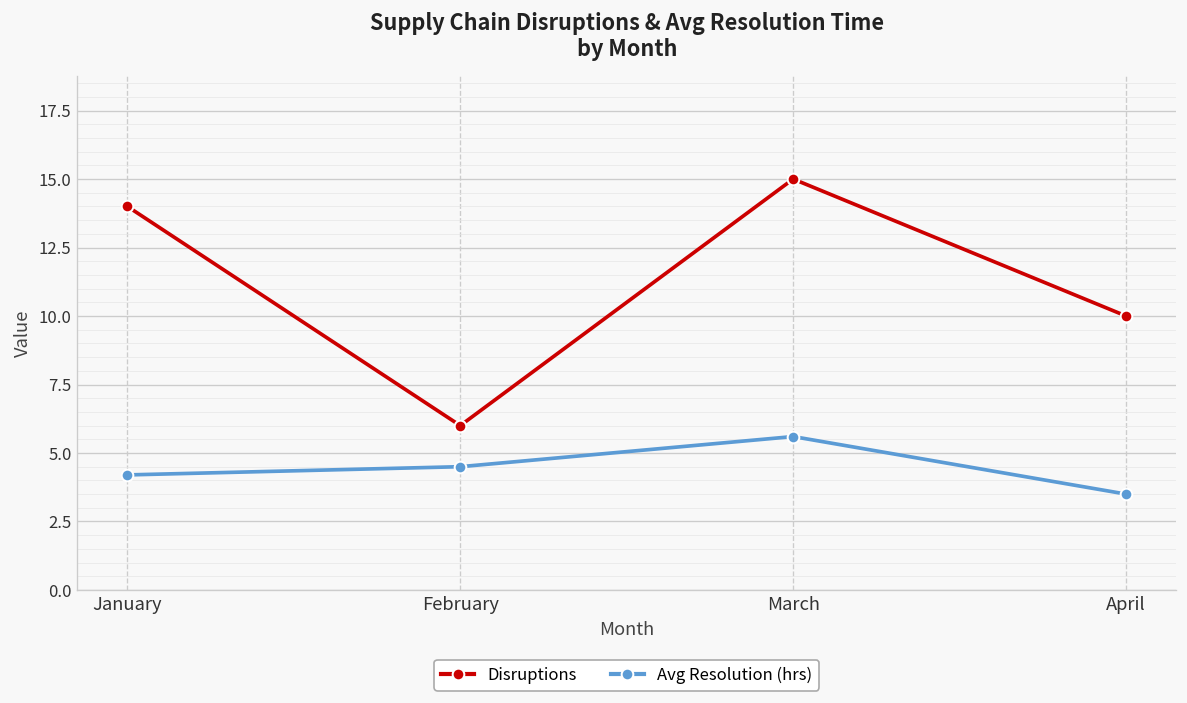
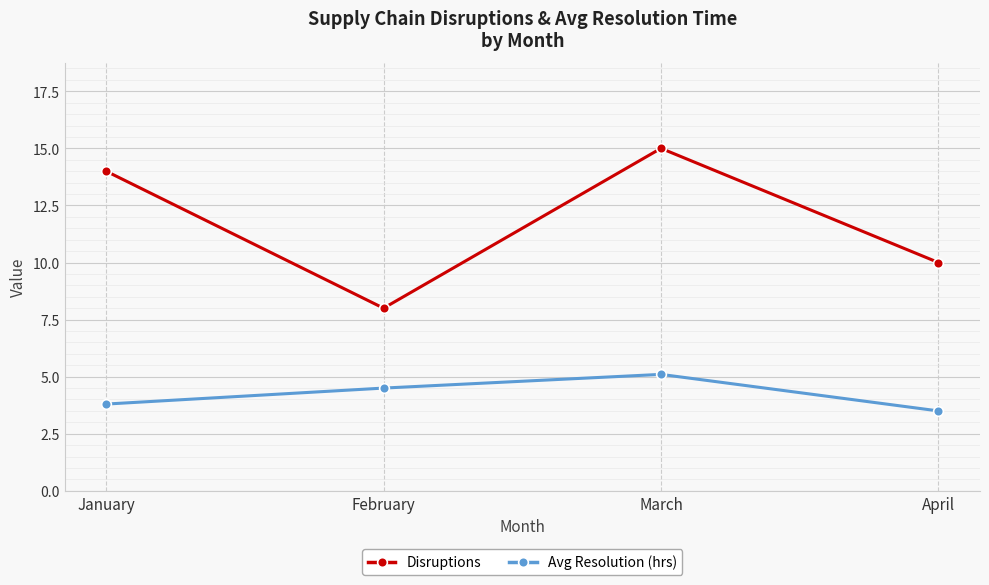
Avg Resolution (hrs), January: 4.2 -> 3.8
Disruptions, February: 6 -> 8
Avg Resolution (hrs), March: 5.6 -> 5.1
